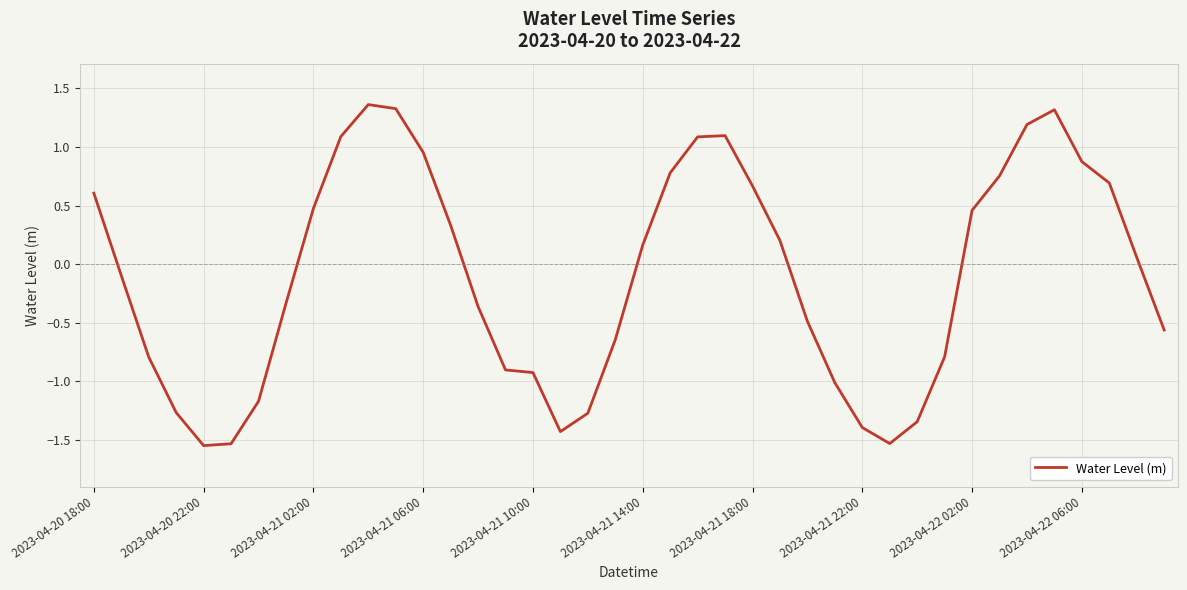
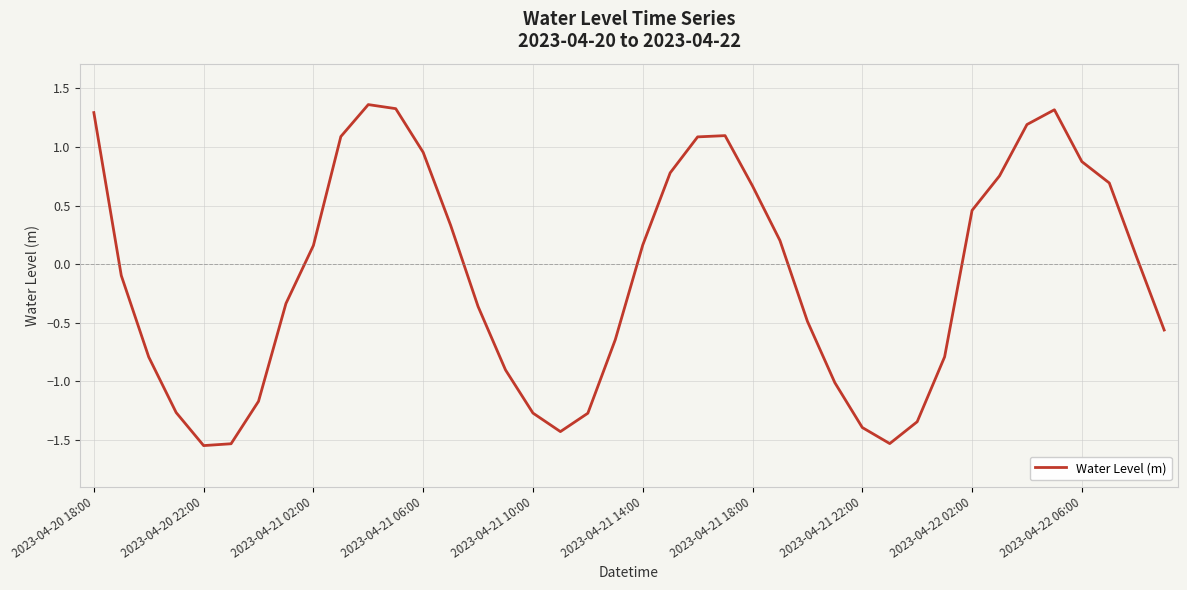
2023-04-20 18:00: 0.61 -> 1.29
2023-04-21 02:00: 0.48 -> 0.16
2023-04-21 10:00: -0.92 -> -1.27
